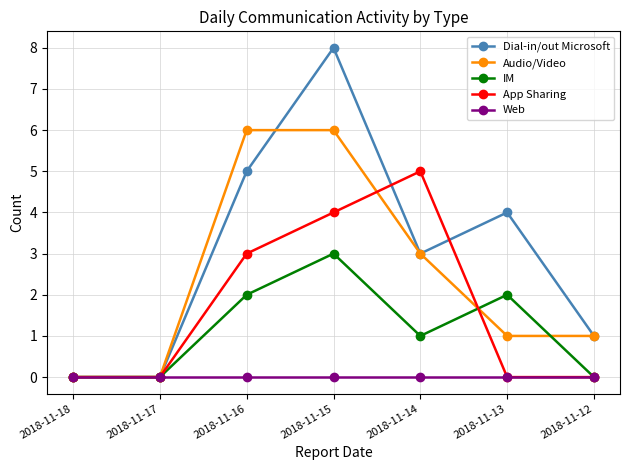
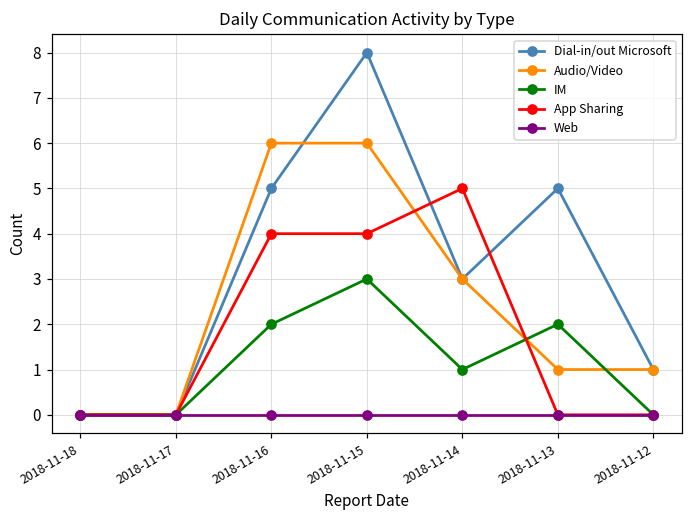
App Sharing, 2018-11-16: 3 -> 4
Dial-in/out Microsoft, 2018-11-13: 4 -> 5
